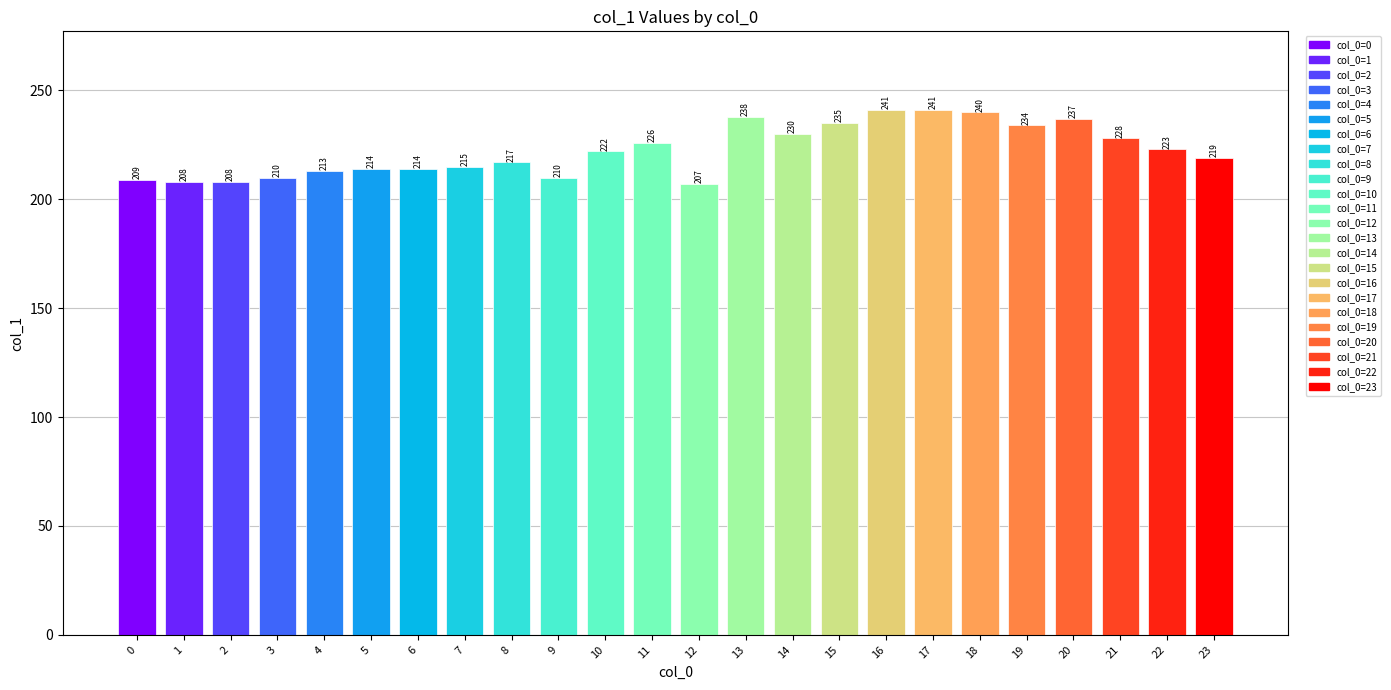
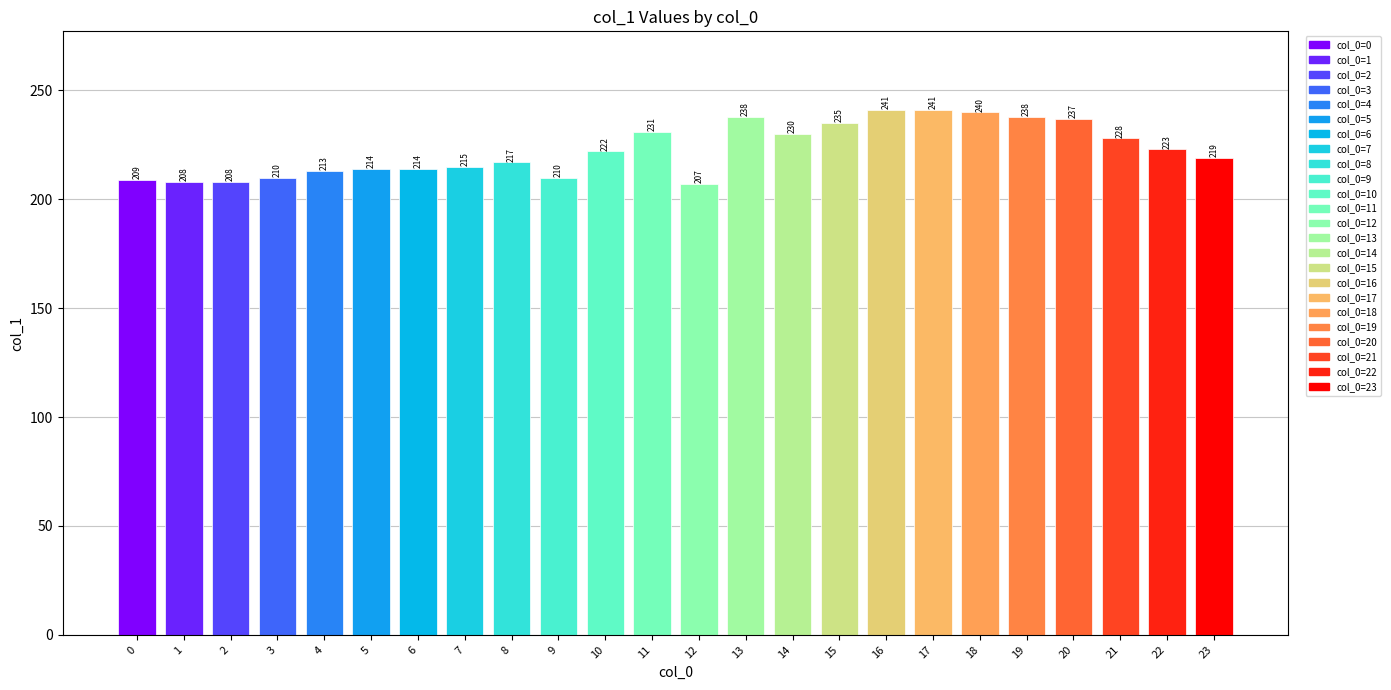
11: 226 -> 231
19: 234 -> 238
